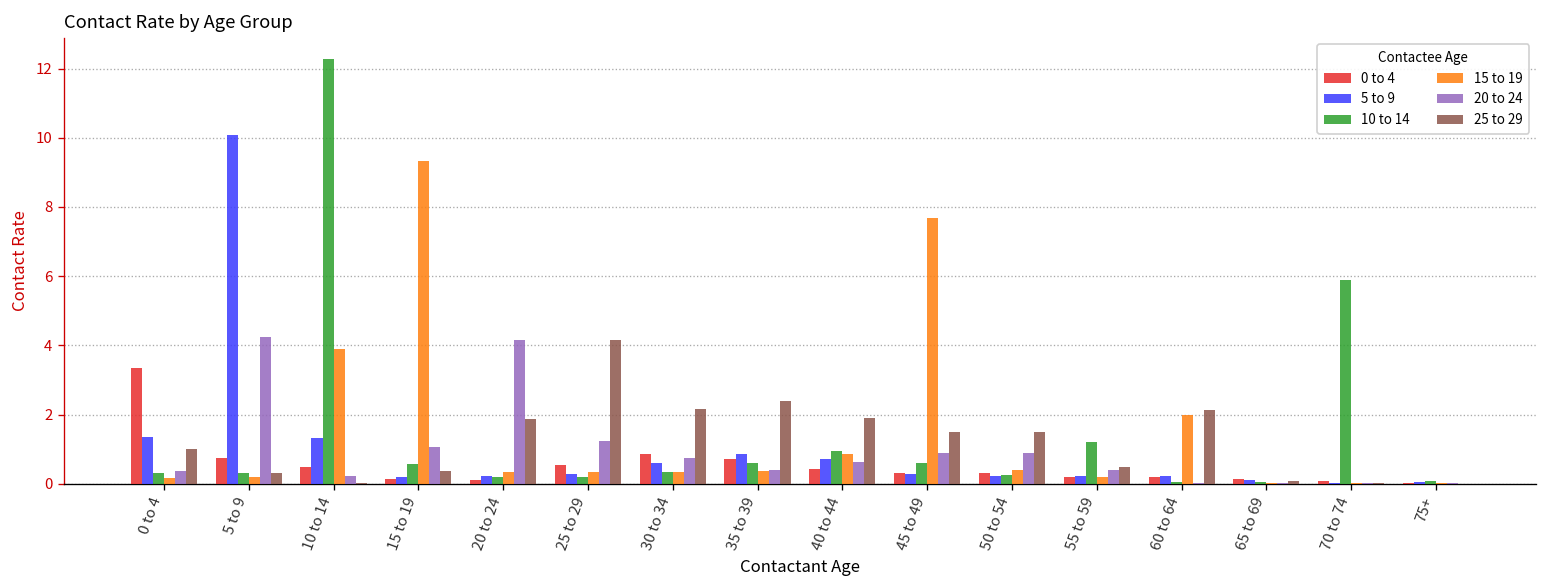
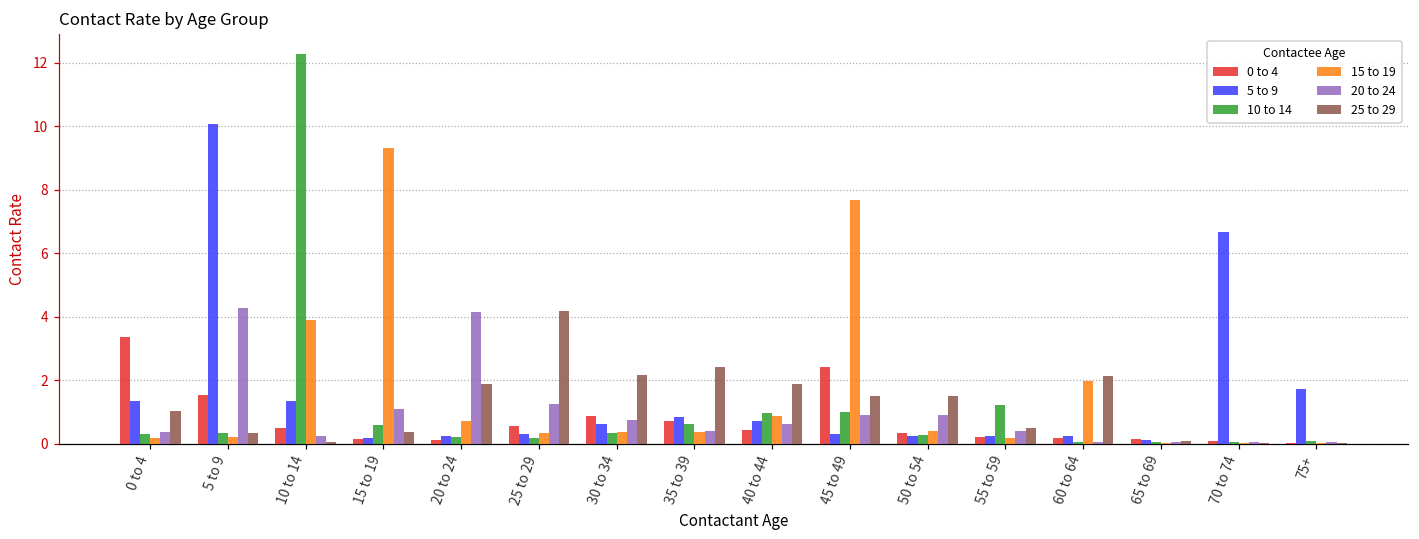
0 to 4, 5 to 9: 0.8 -> 1.5
15 to 19, 20 to 24: 0.4 -> 0.7
0 to 4, 45 to 49: 0.3 -> 2.4
10 to 14, 45 to 49: 0.6 -> 1.0
5 to 9, 70 to 74: 0.0 -> 6.7
10 to 14, 70 to 74: 5.9 -> 0.1
5 to 9, 75+: 0.1 -> 1.7
